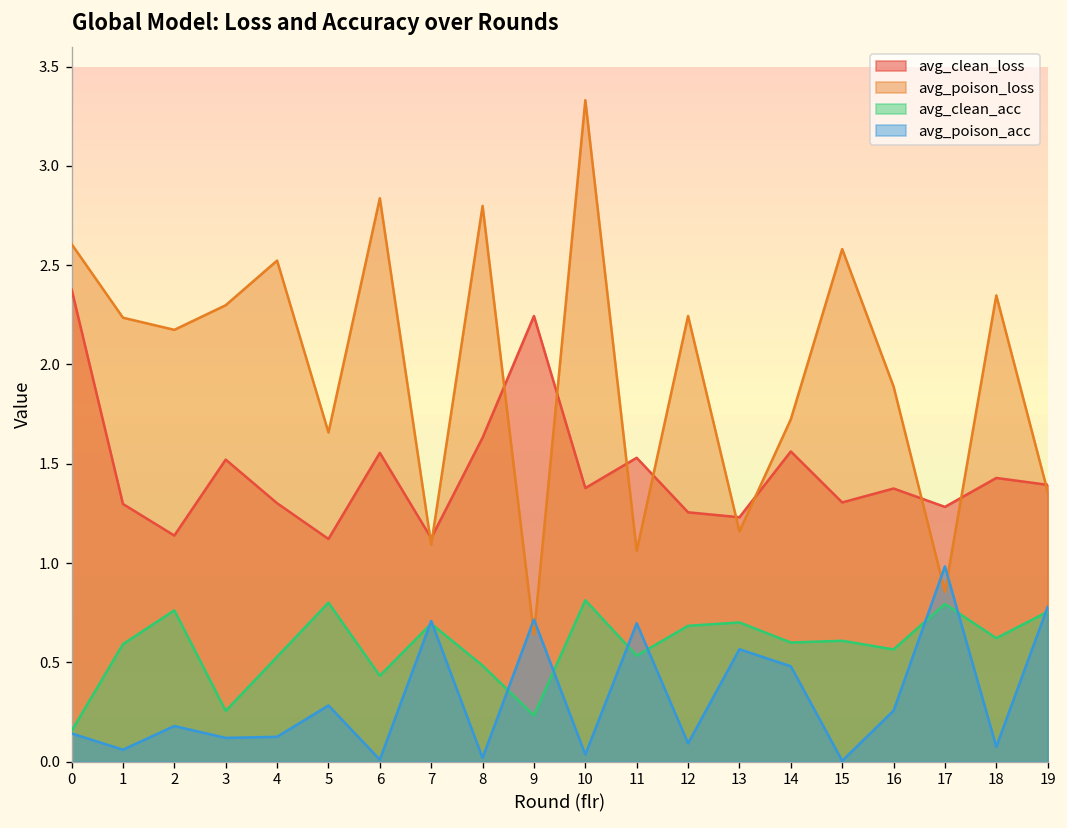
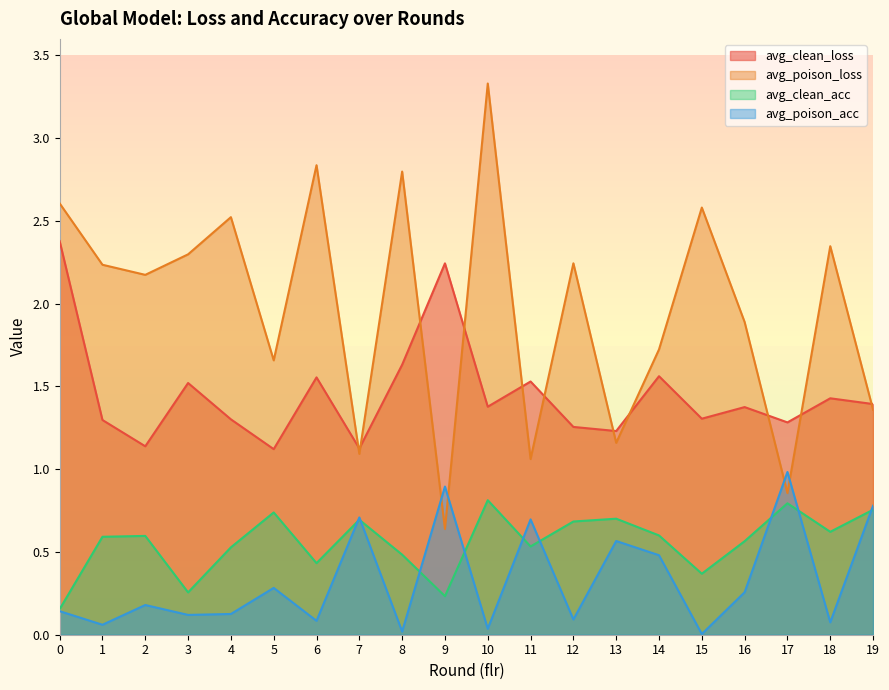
avg_clean_acc, 2: 0.76 -> 0.60
avg_clean_acc, 5: 0.80 -> 0.74
avg_poison_acc, 6: 0.01 -> 0.08
avg_poison_acc, 9: 0.72 -> 0.90
avg_clean_acc, 15: 0.61 -> 0.37
